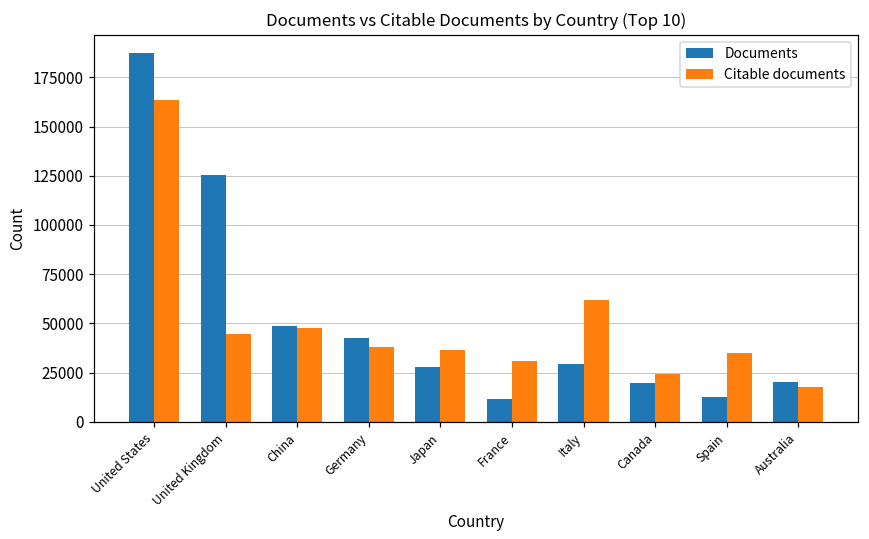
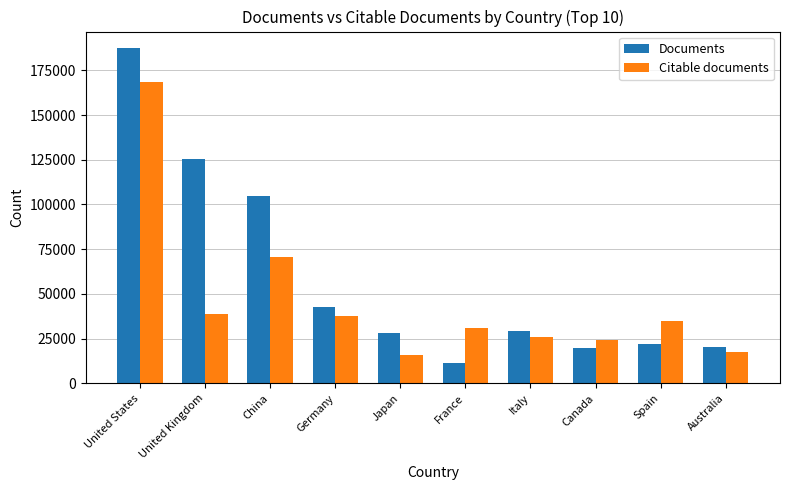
Citable documents, United States: 164000 -> 168000
Citable documents, United Kingdom: 45000 -> 39000
Documents, China: 49000 -> 105000
Citable documents, China: 48000 -> 71000
Citable documents, Japan: 36000 -> 16000
Citable documents, Italy: 62000 -> 26000
Documents, Spain: 13000 -> 22000
